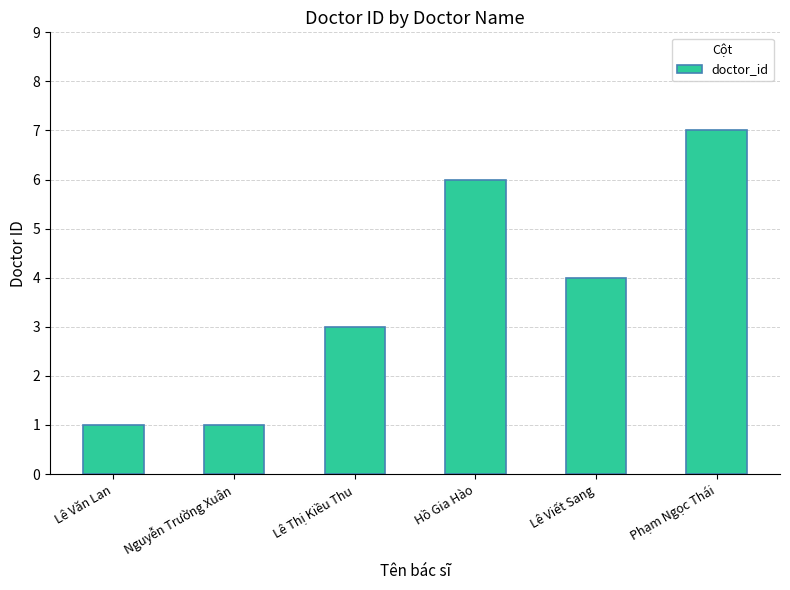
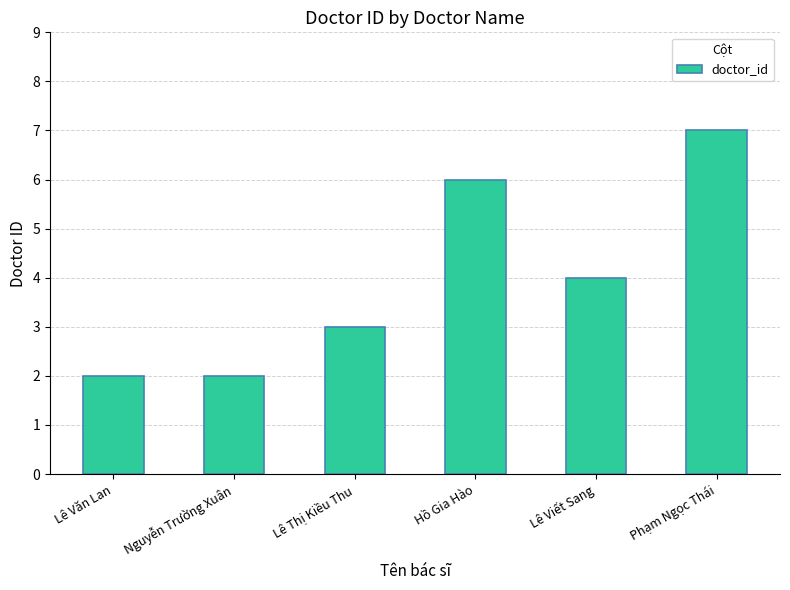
Lê Văn Lan: 1 -> 2
Nguyễn Trường Xuân: 1 -> 2
